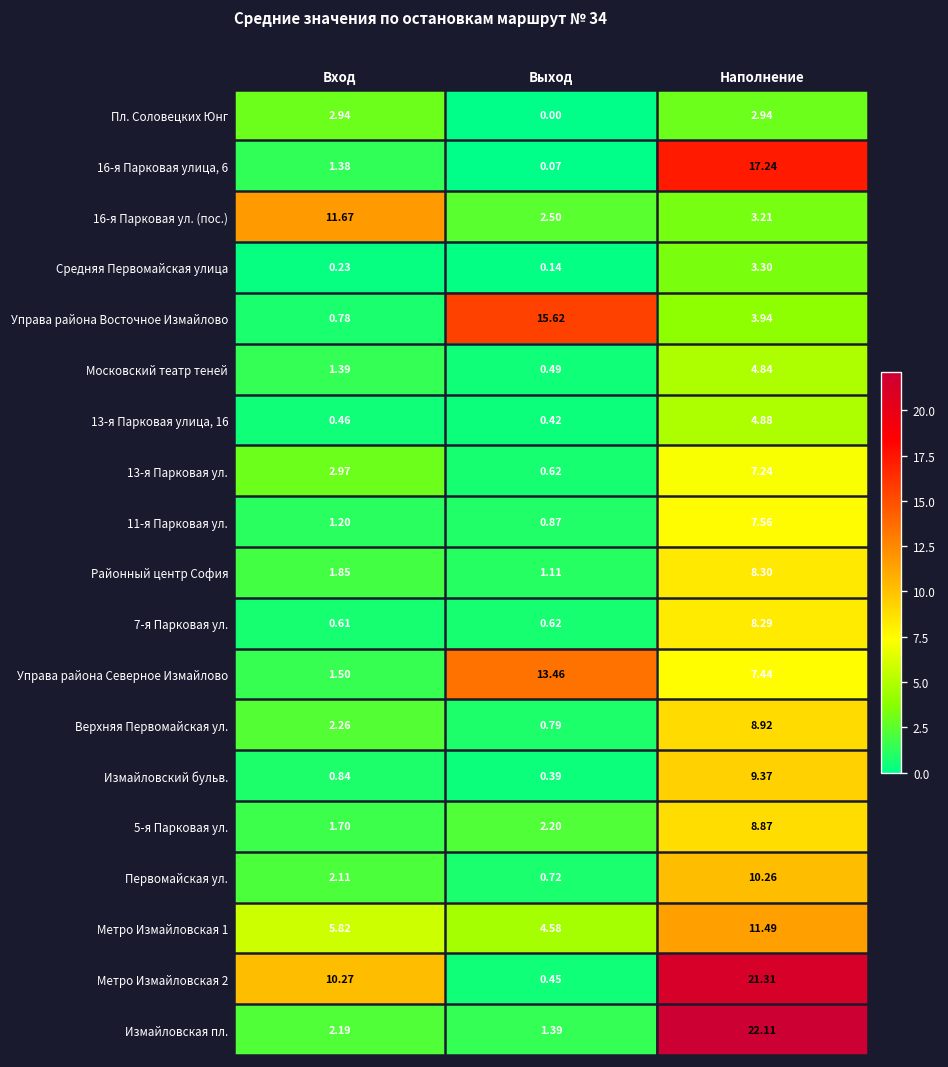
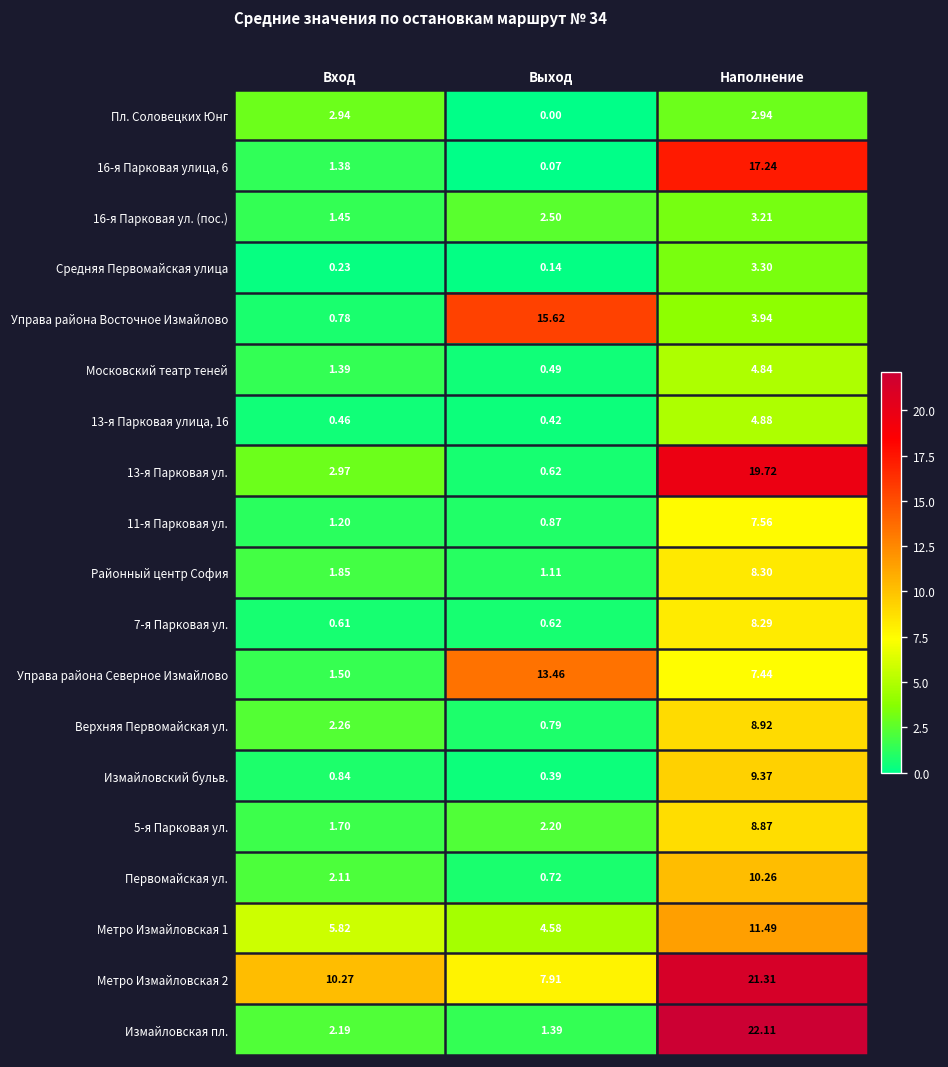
16-я Парковая ул. (пос.), Вход: 11.67 -> 1.45
13-я Парковая ул., Наполнение: 7.24 -> 19.72
Метро Измайловская 2, Выход: 0.45 -> 7.91
